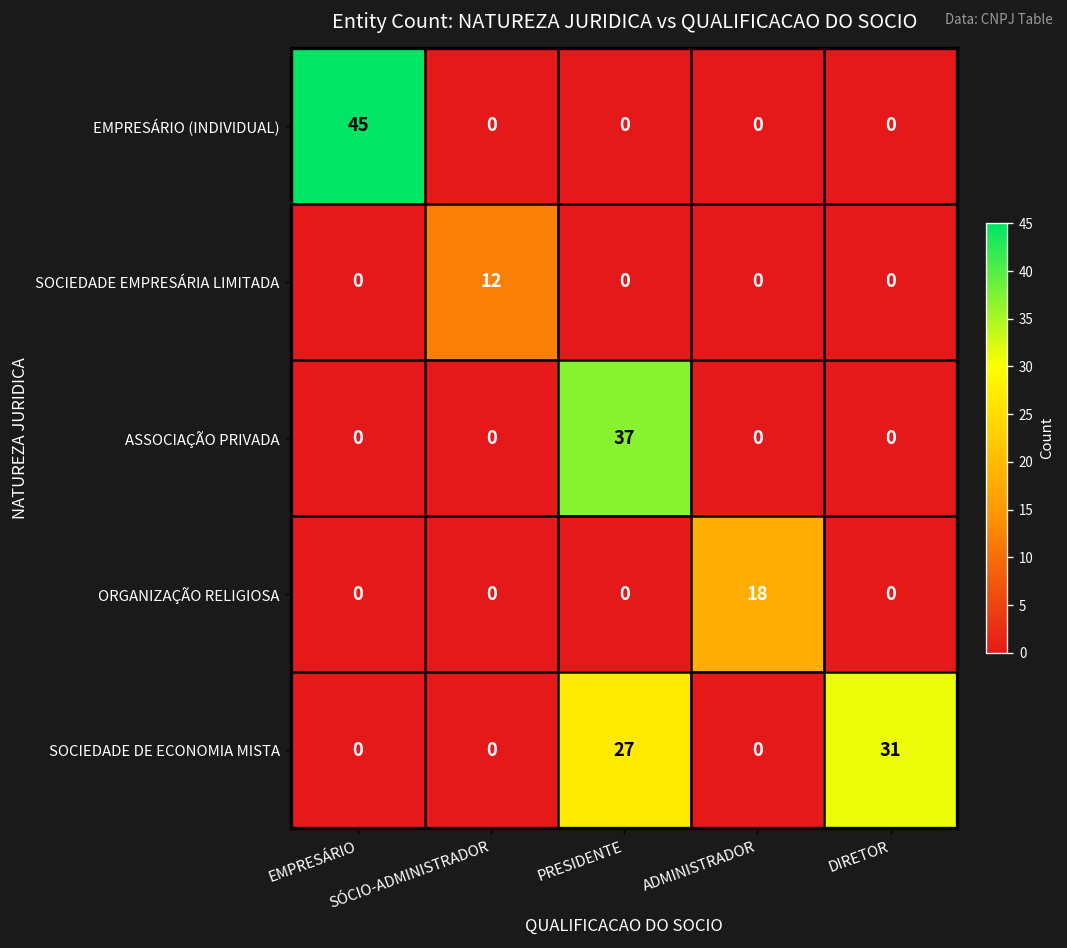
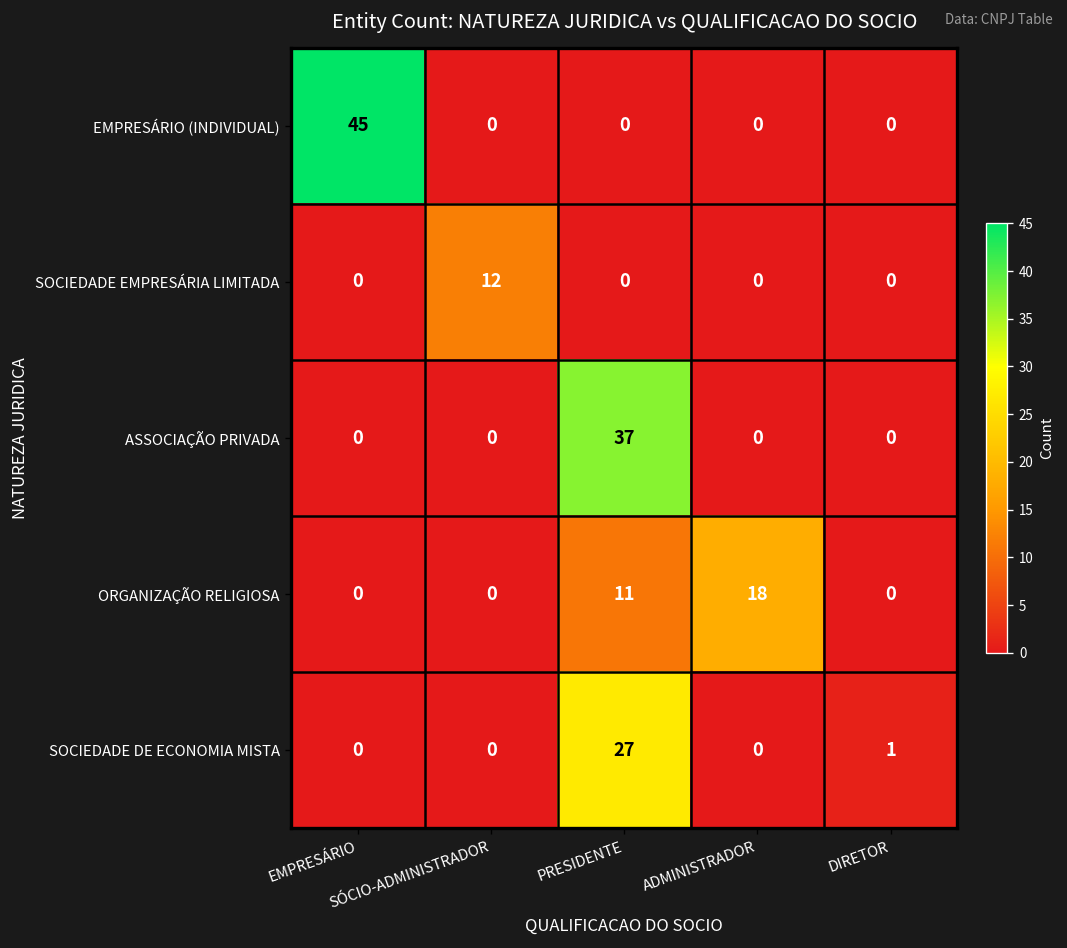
ORGANIZAÇÃO RELIGIOSA, PRESIDENTE: 0 -> 11
SOCIEDADE DE ECONOMIA MISTA, DIRETOR: 31 -> 1
